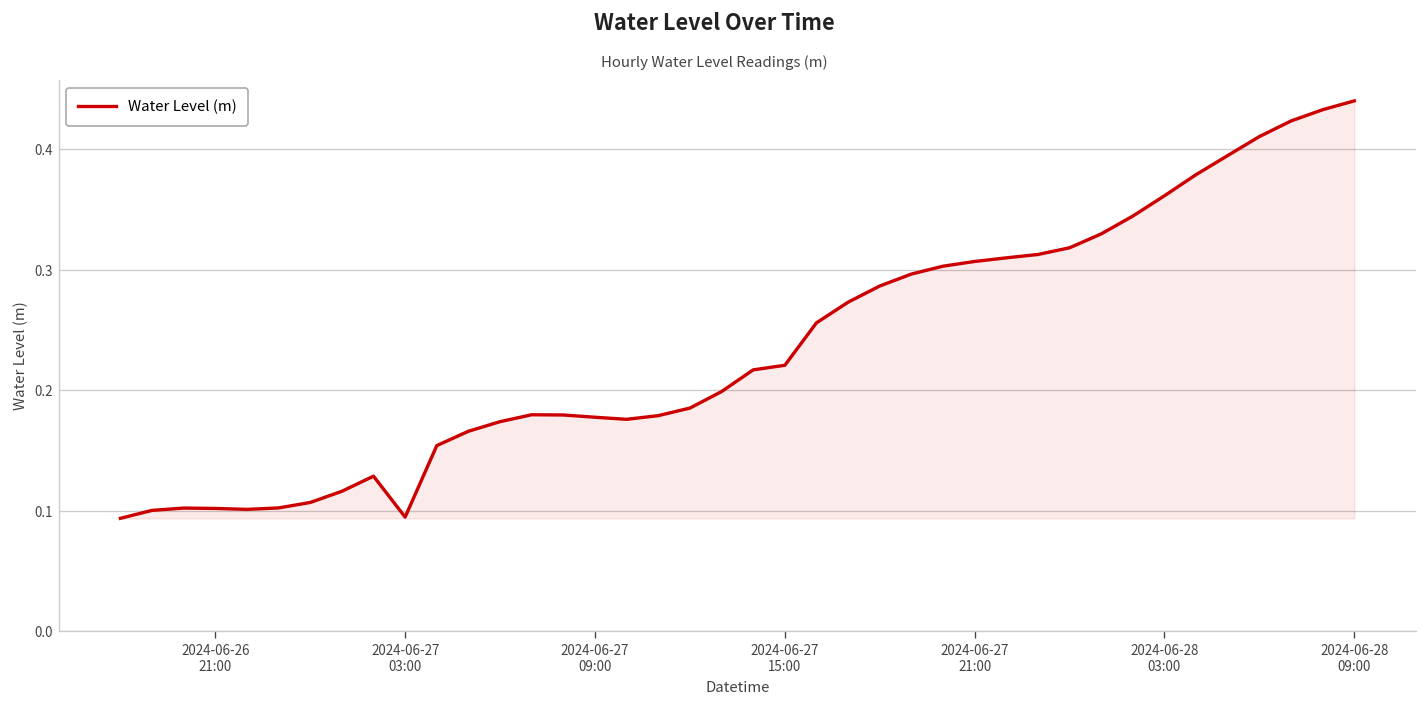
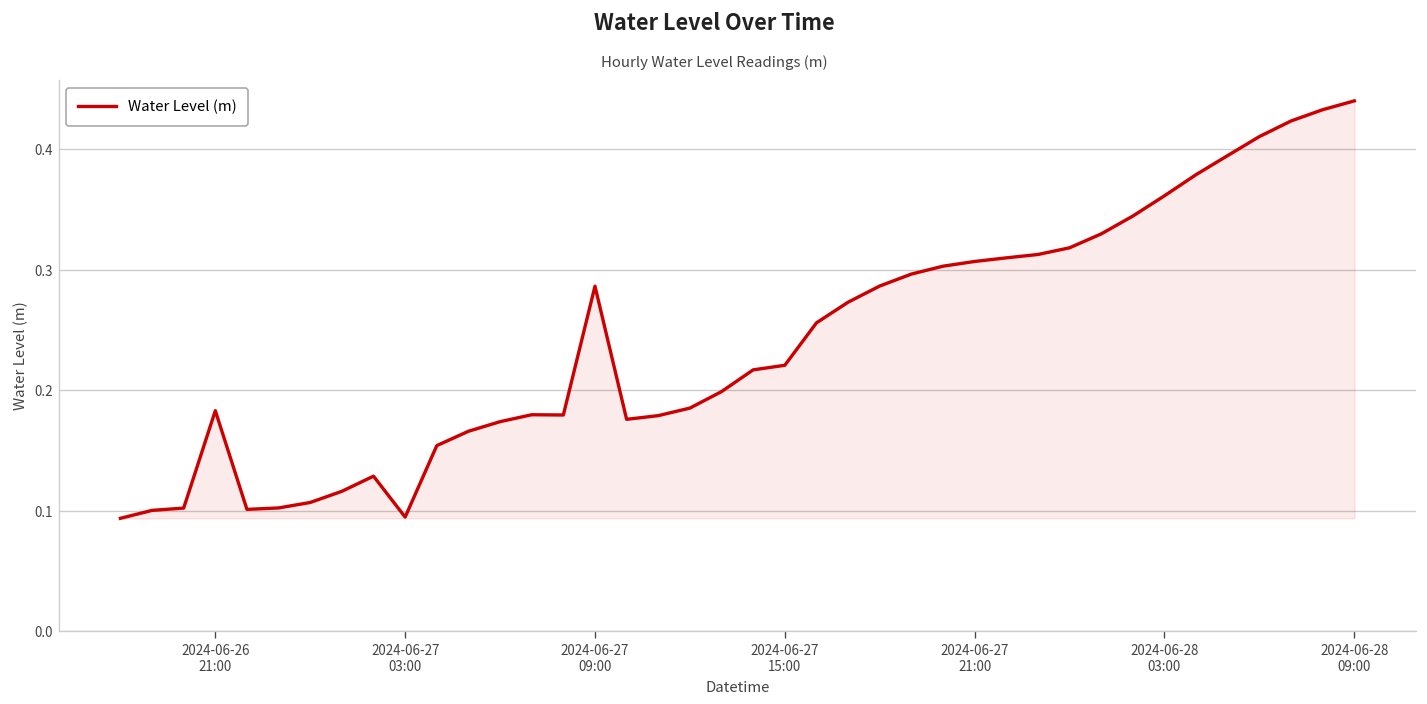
2024-06-26 21:00: 0.102 -> 0.183
2024-06-27 09:00: 0.178 -> 0.286
